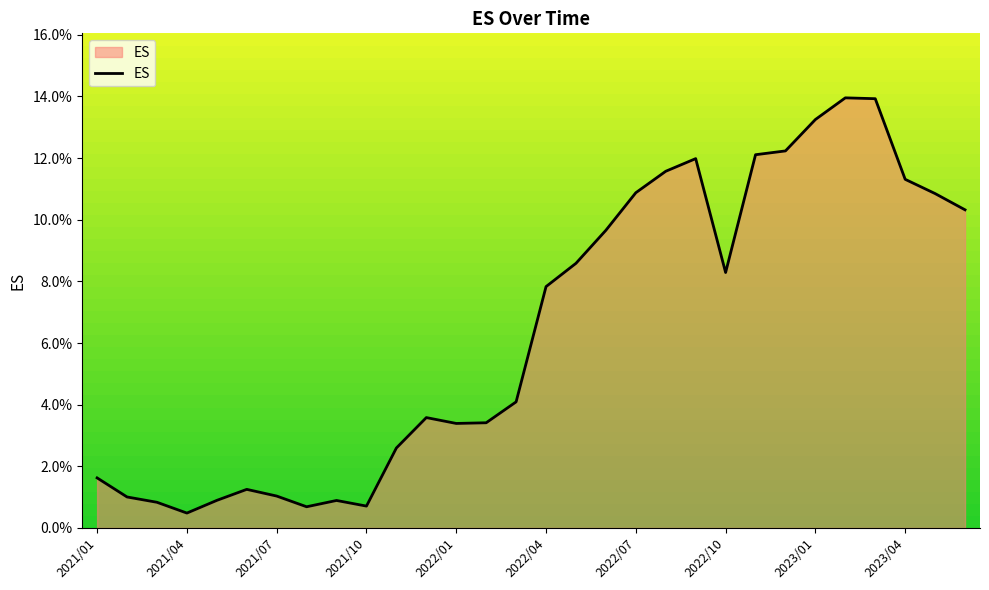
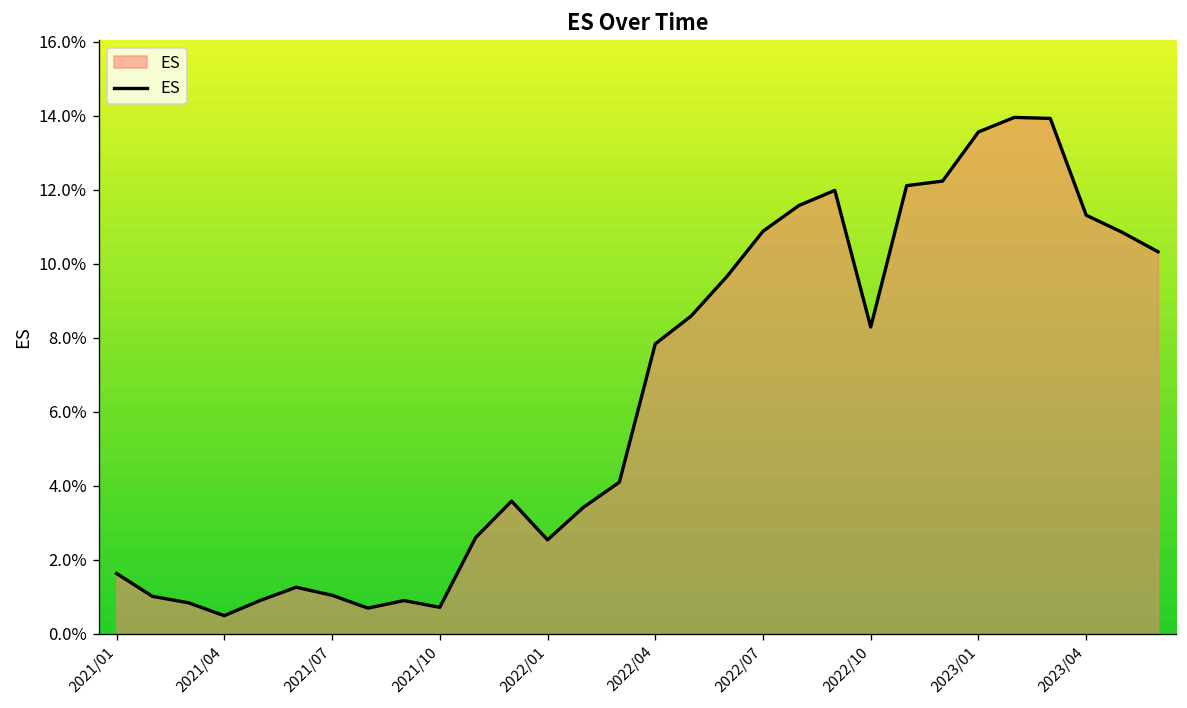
2022/01: 3.4% -> 2.5%
2023/01: 13.3% -> 13.6%
